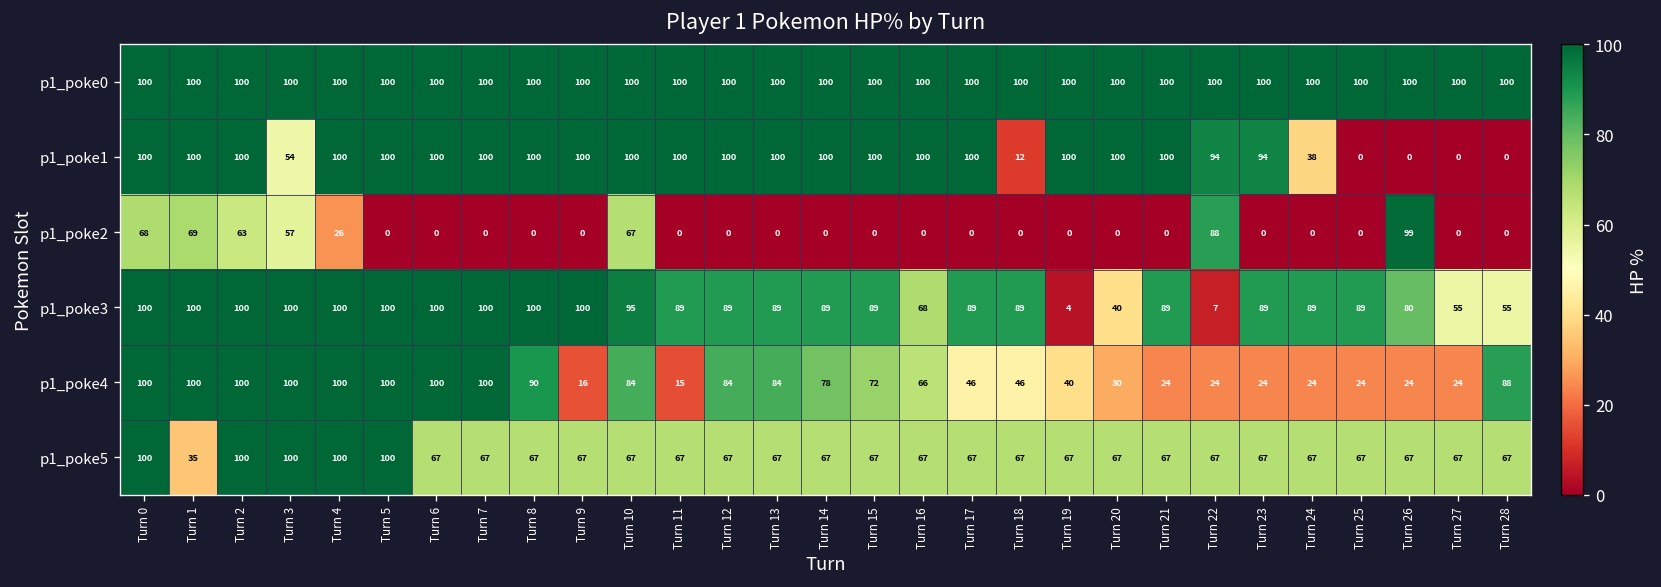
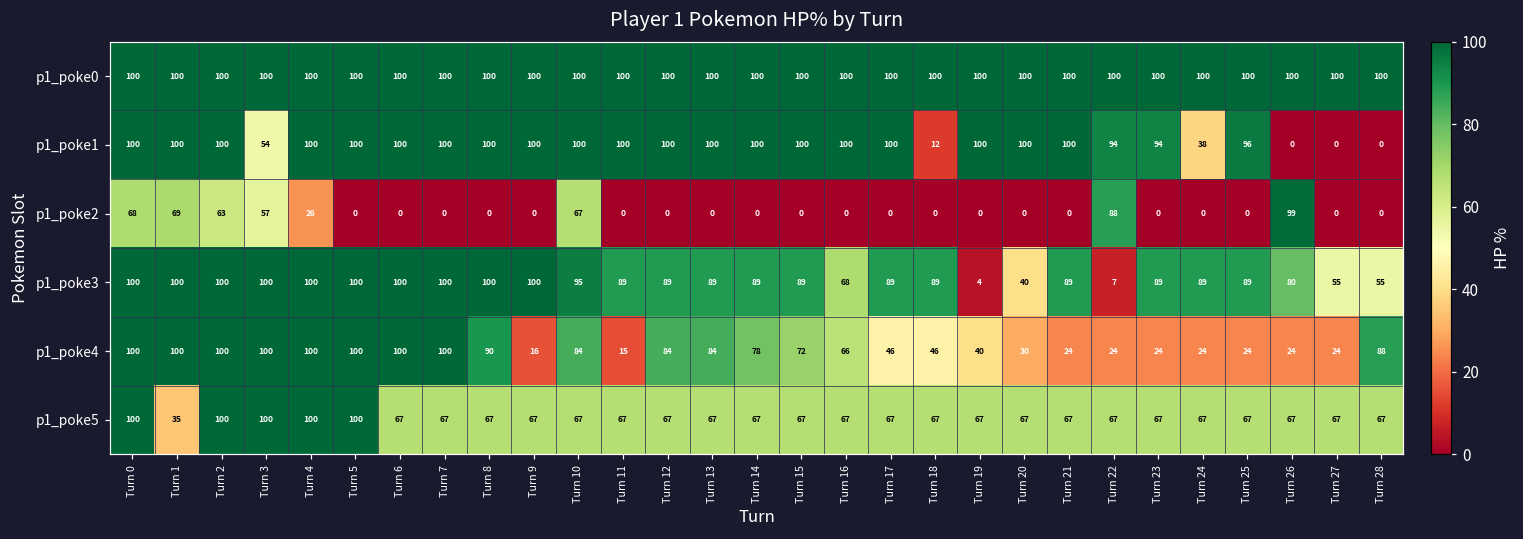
p1_poke1, Turn 25: 0 -> 96
